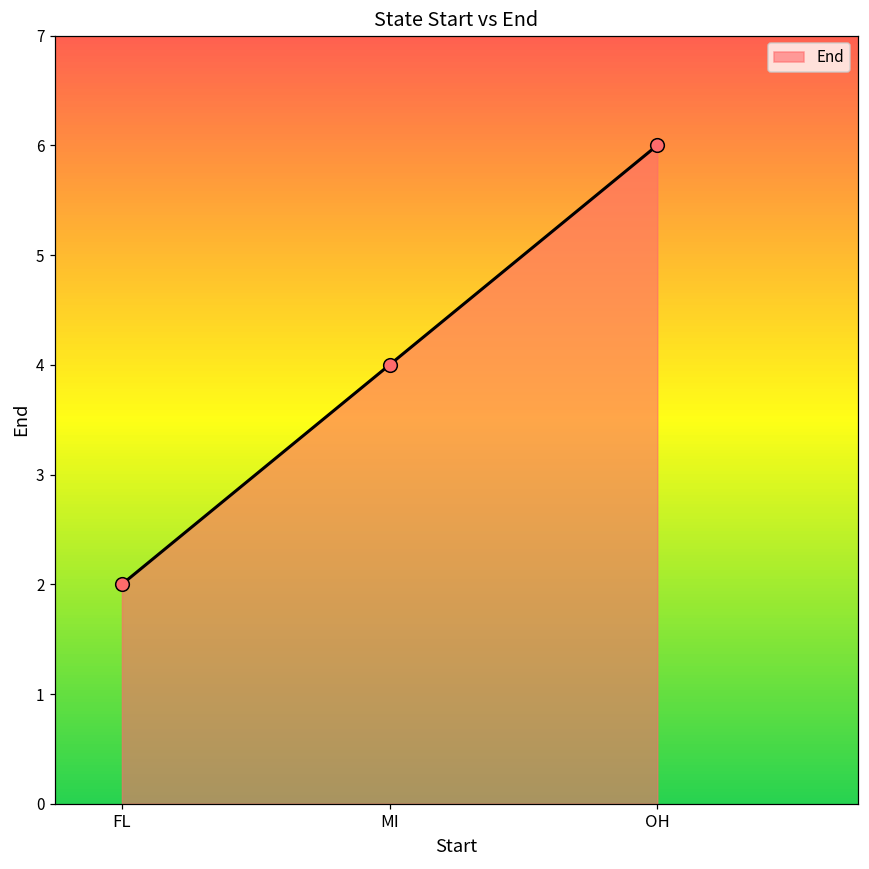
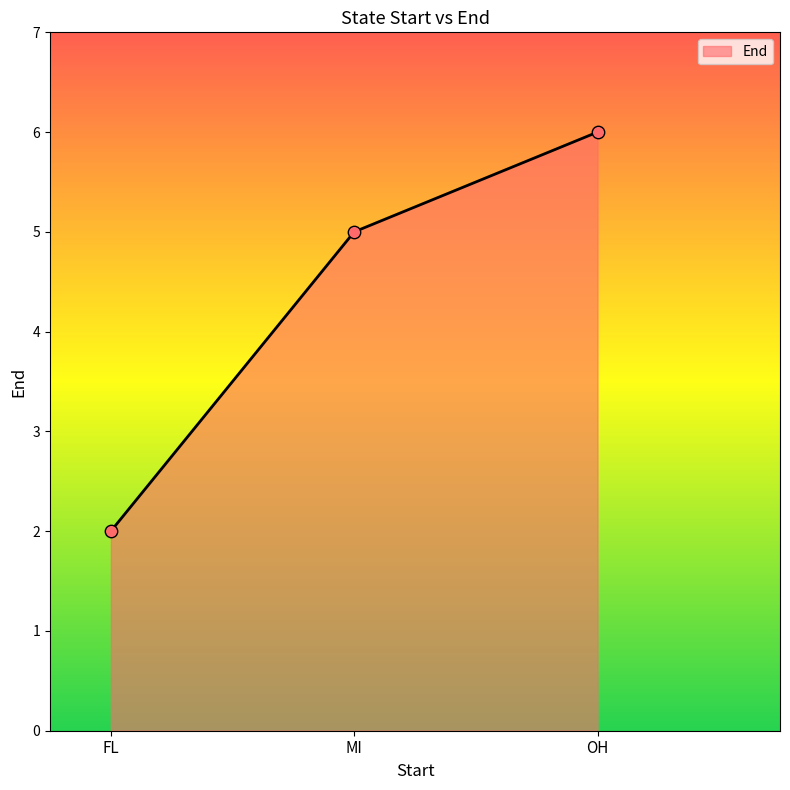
MI: 4 -> 5
